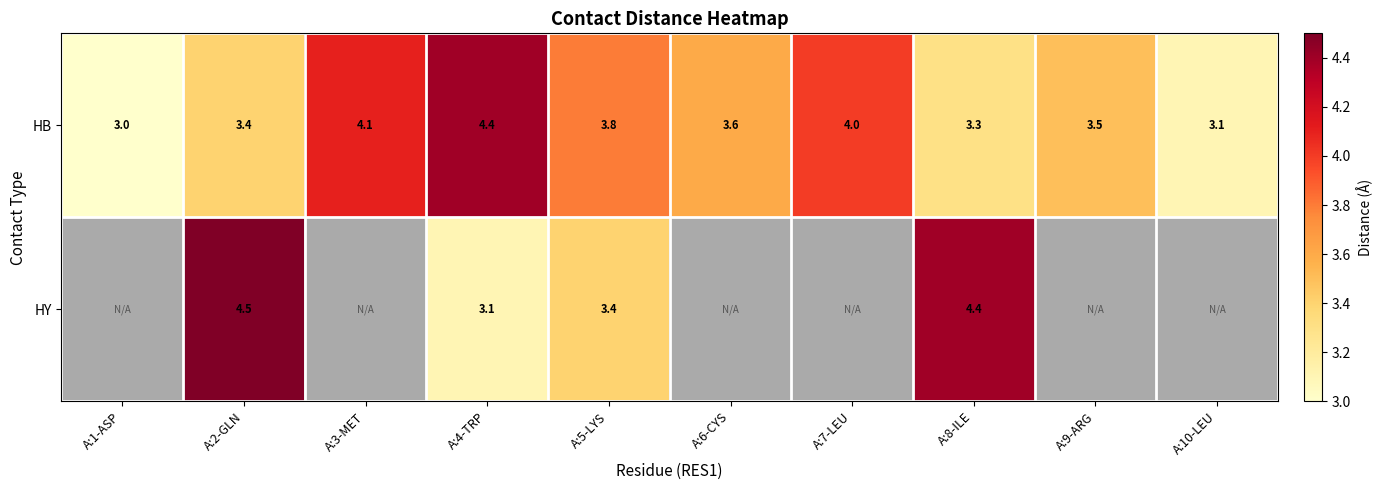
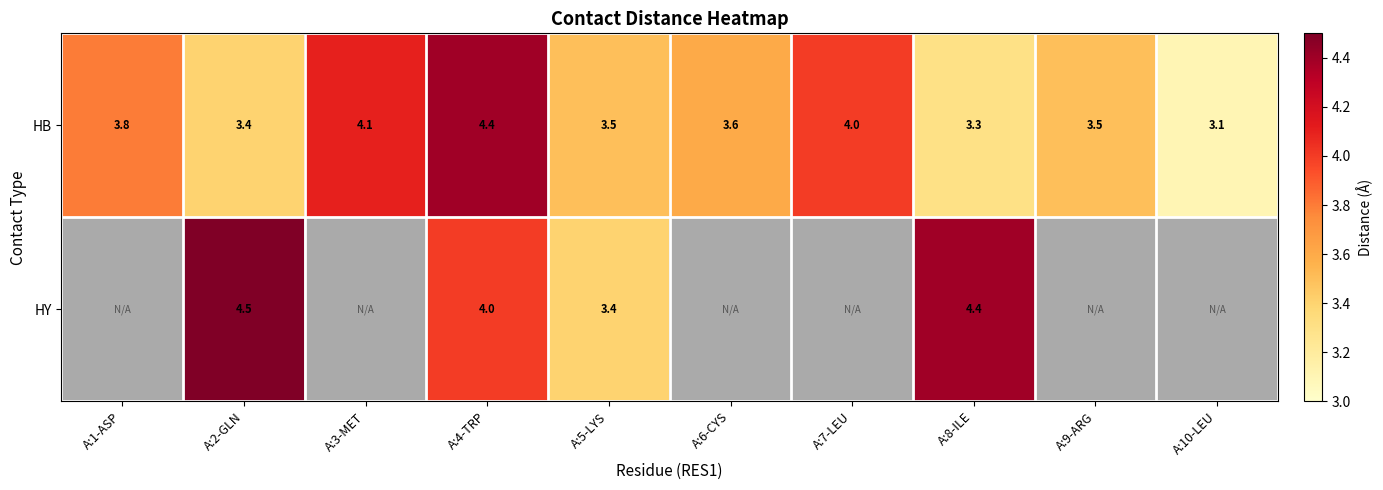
HB, A:1-ASP: 3.0 -> 3.8
HB, A:5-LYS: 3.8 -> 3.5
HY, A:4-TRP: 3.1 -> 4.0
